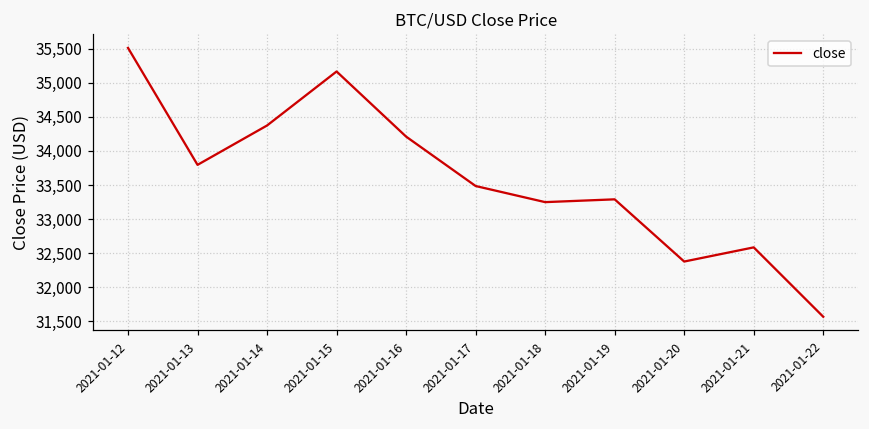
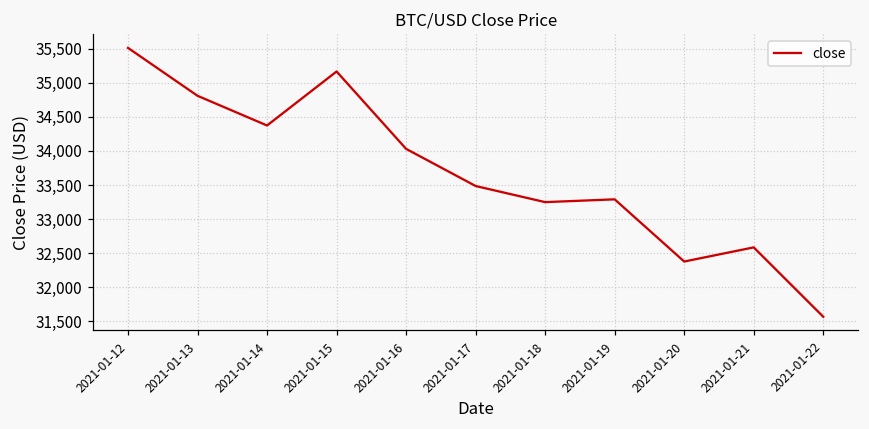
2021-01-13: 33,800 -> 34,800
2021-01-16: 34,200 -> 34,000
